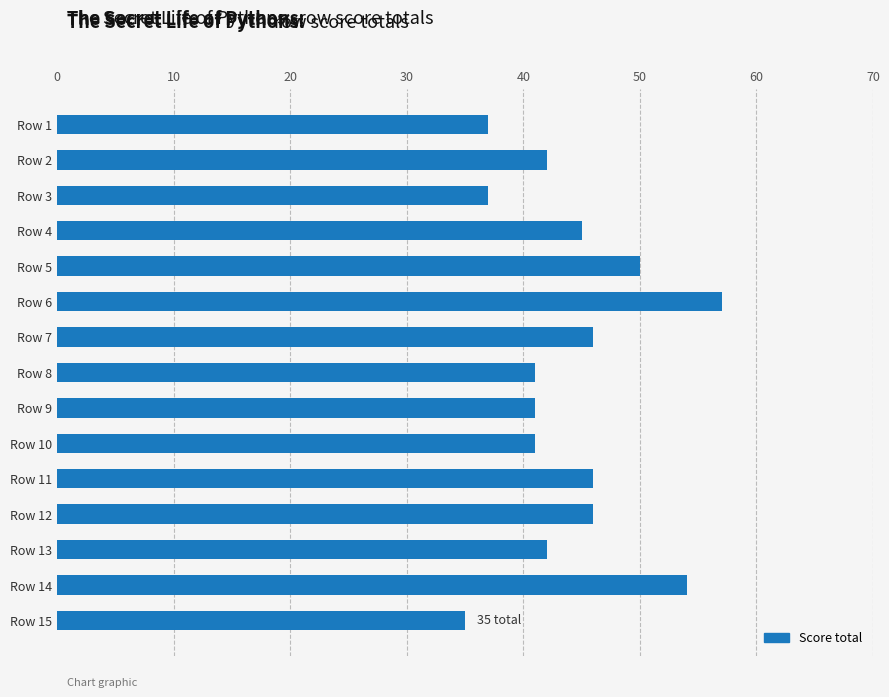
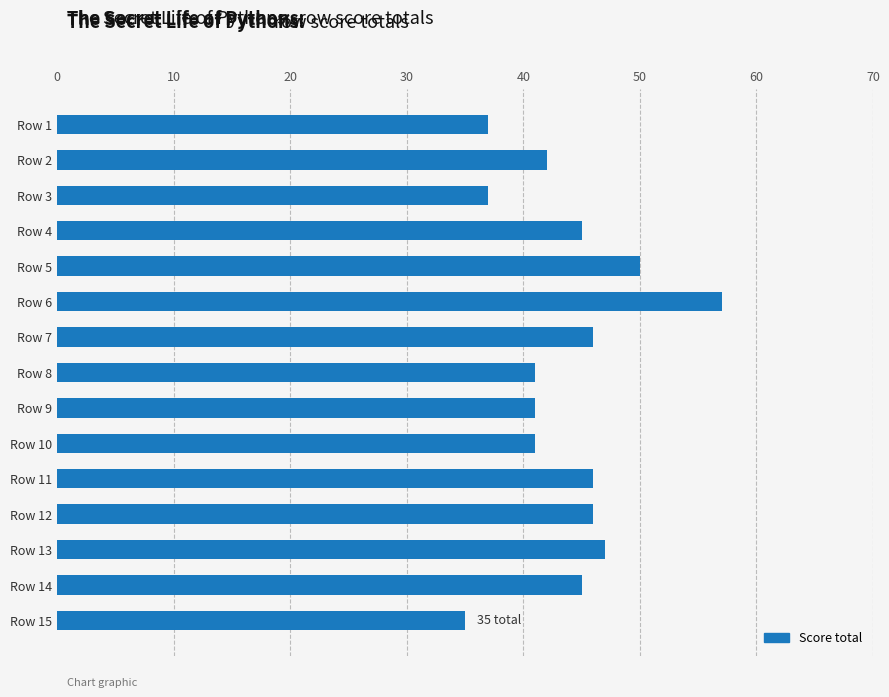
Row 13: 42 -> 47
Row 14: 54 -> 45
